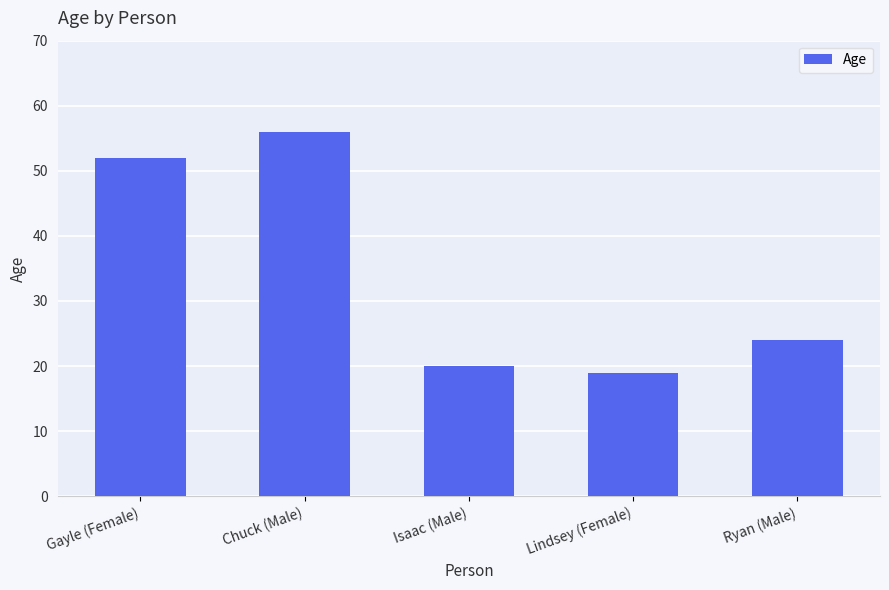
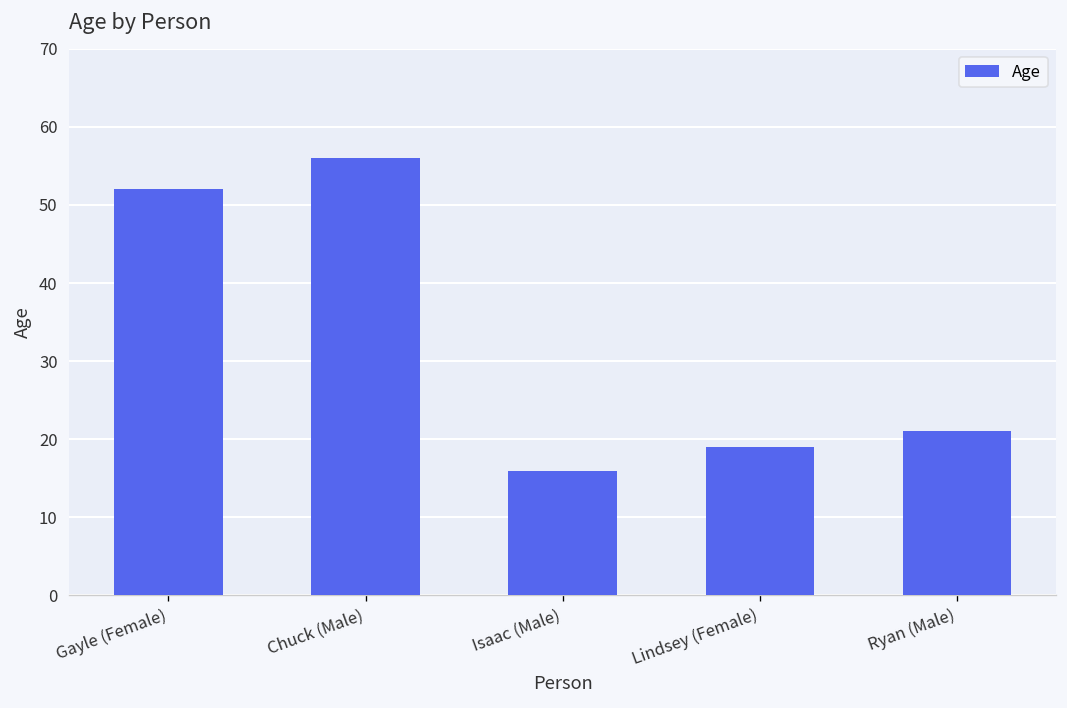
Isaac (Male): 20 -> 16
Ryan (Male): 24 -> 21
